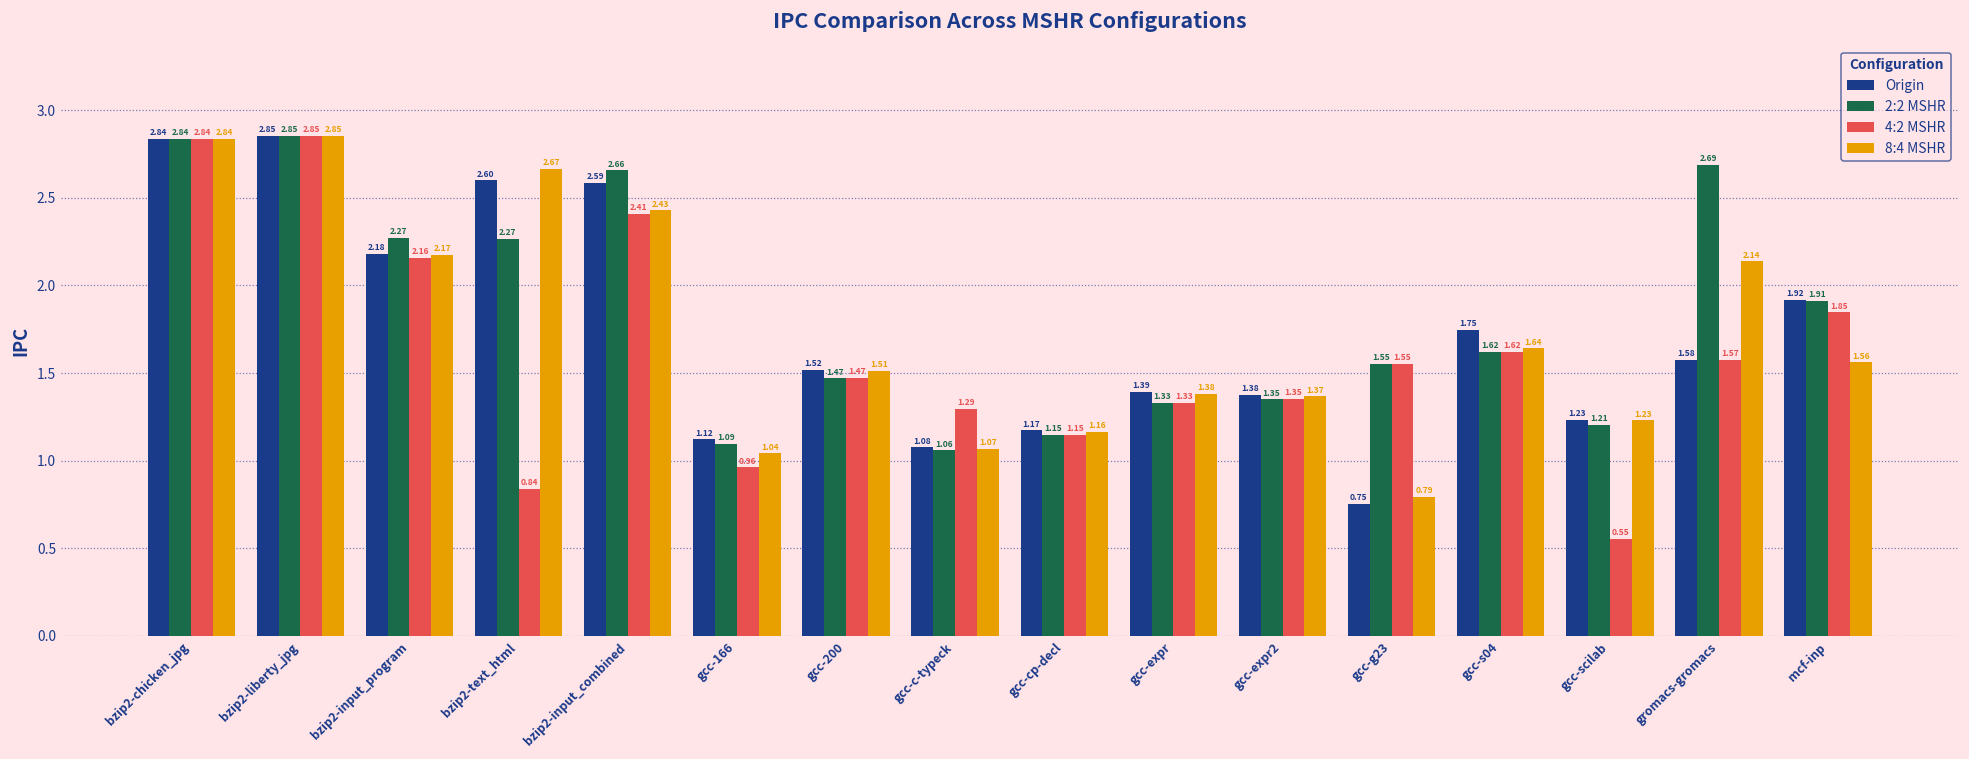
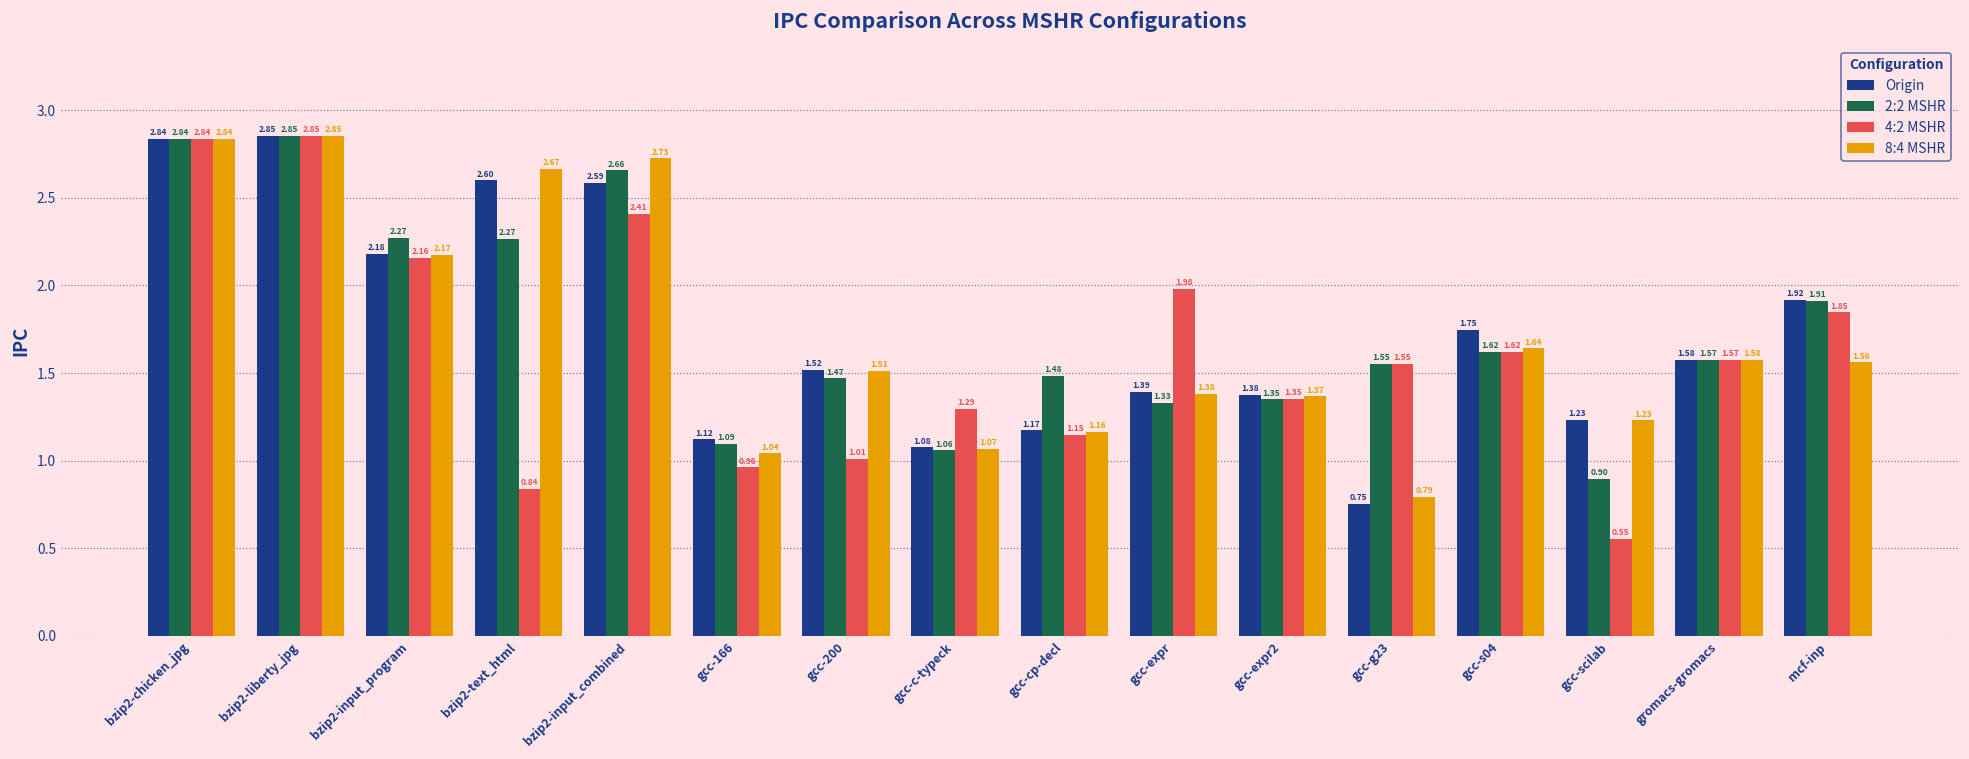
8:4 MSHR, bzip2-input_combined: 2.43 -> 2.73
4:2 MSHR, gcc-200: 1.47 -> 1.01
2:2 MSHR, gcc-cp-decl: 1.15 -> 1.48
4:2 MSHR, gcc-expr: 1.33 -> 1.98
2:2 MSHR, gcc-scilab: 1.21 -> 0.90
2:2 MSHR, gromacs-gromacs: 2.69 -> 1.57
8:4 MSHR, gromacs-gromacs: 2.14 -> 1.58
